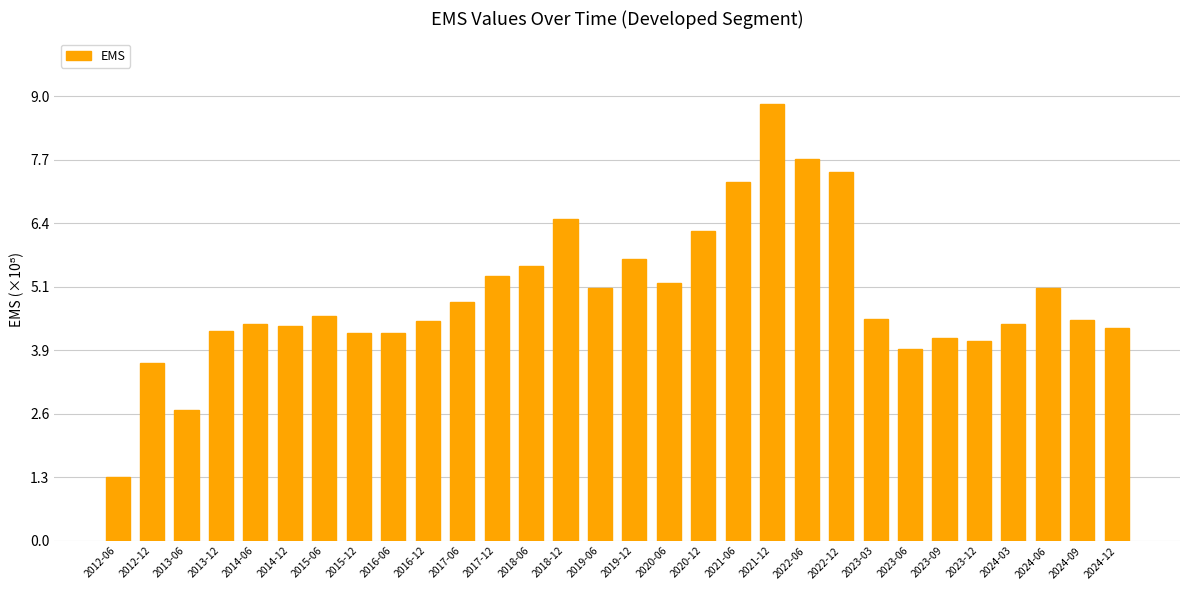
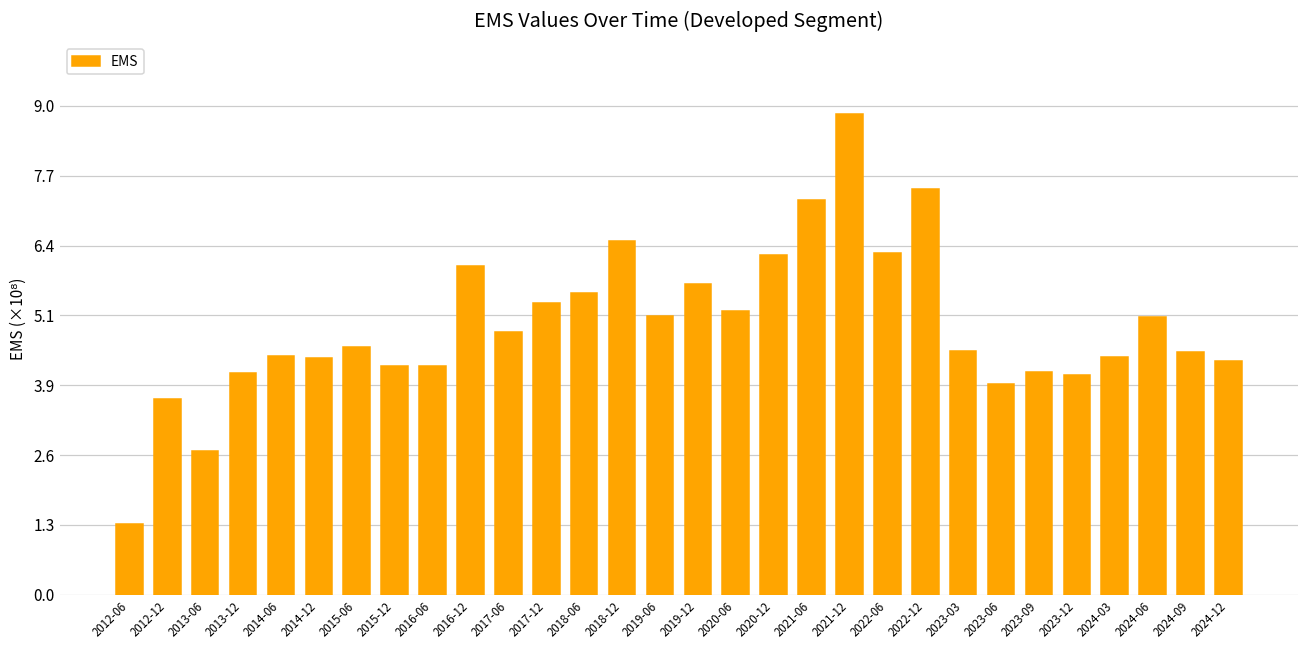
2013-12: 4.2 -> 4.1
2016-12: 4.5 -> 6.0
2022-06: 7.7 -> 6.3
